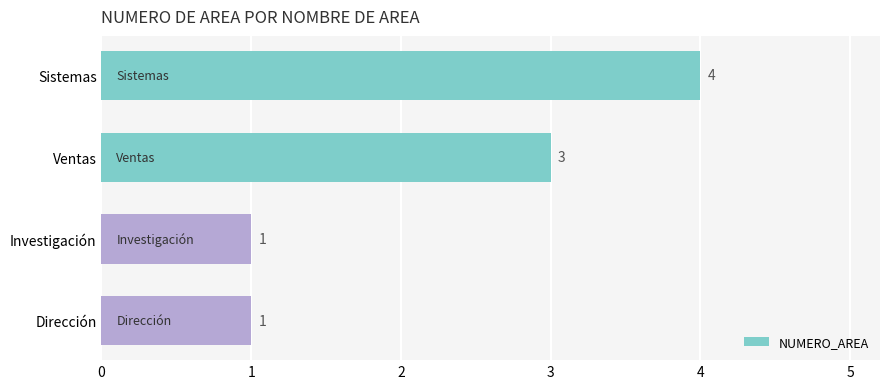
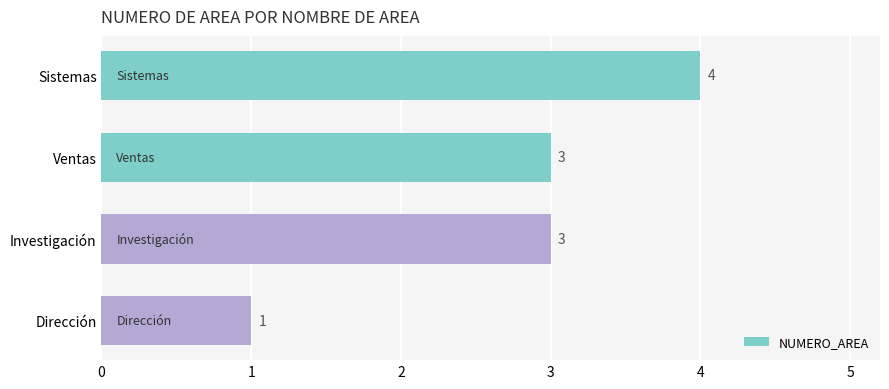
Investigación: 1 -> 3
